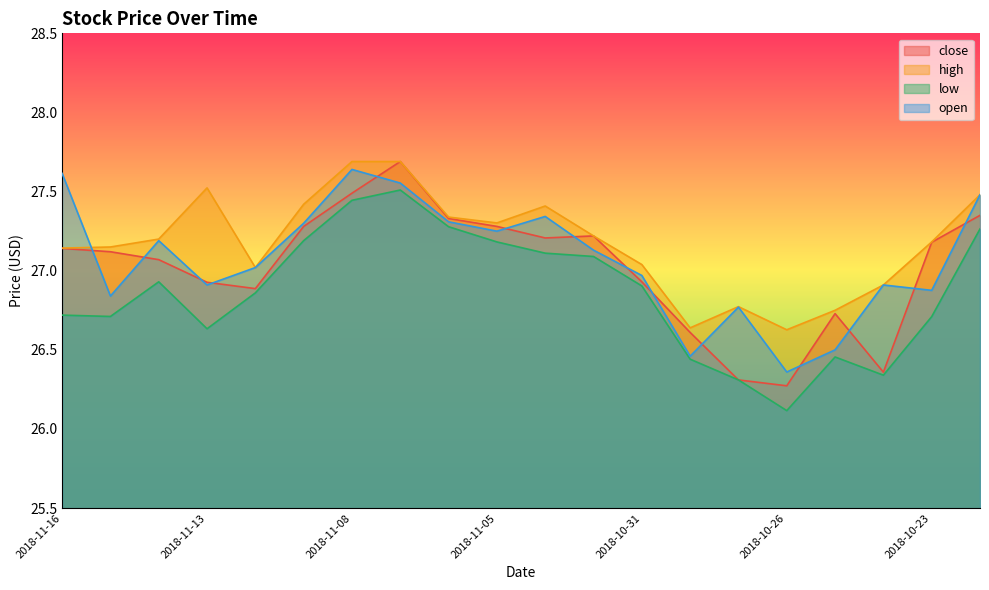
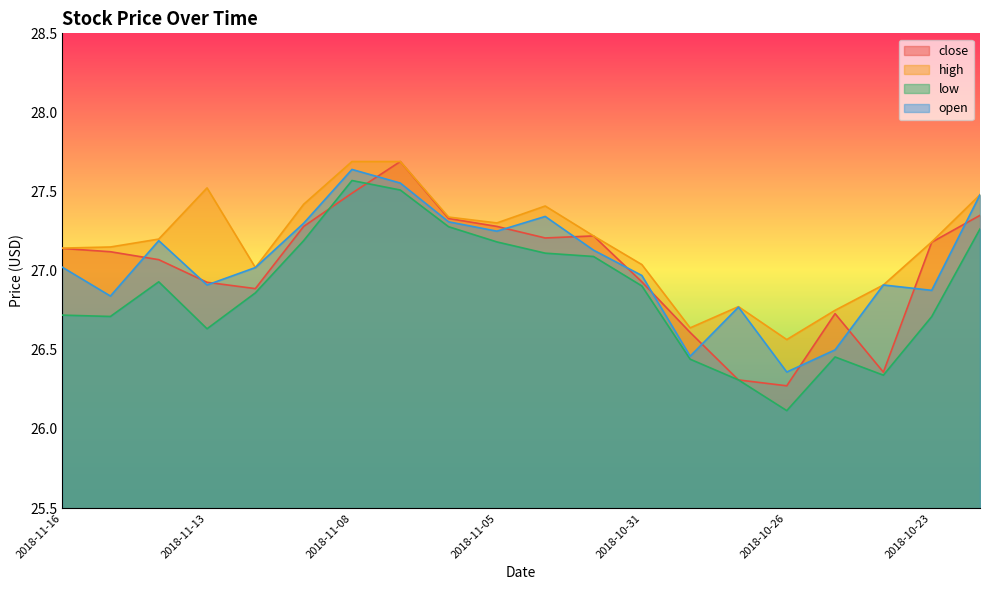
open, 2018-11-16: 27.62 -> 27.02
low, 2018-11-08: 27.44 -> 27.57
high, 2018-10-26: 26.63 -> 26.57
